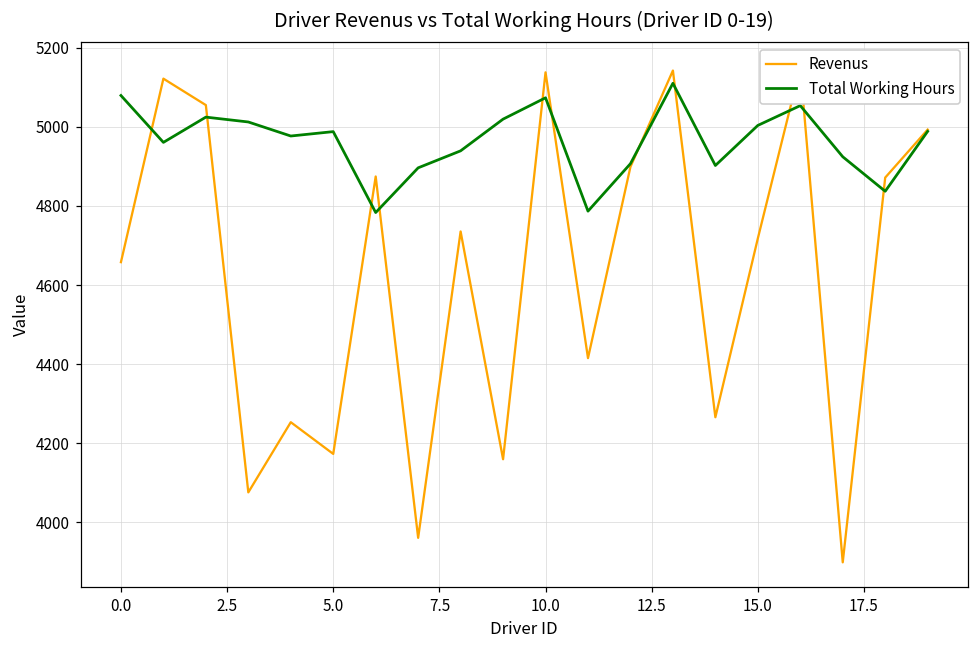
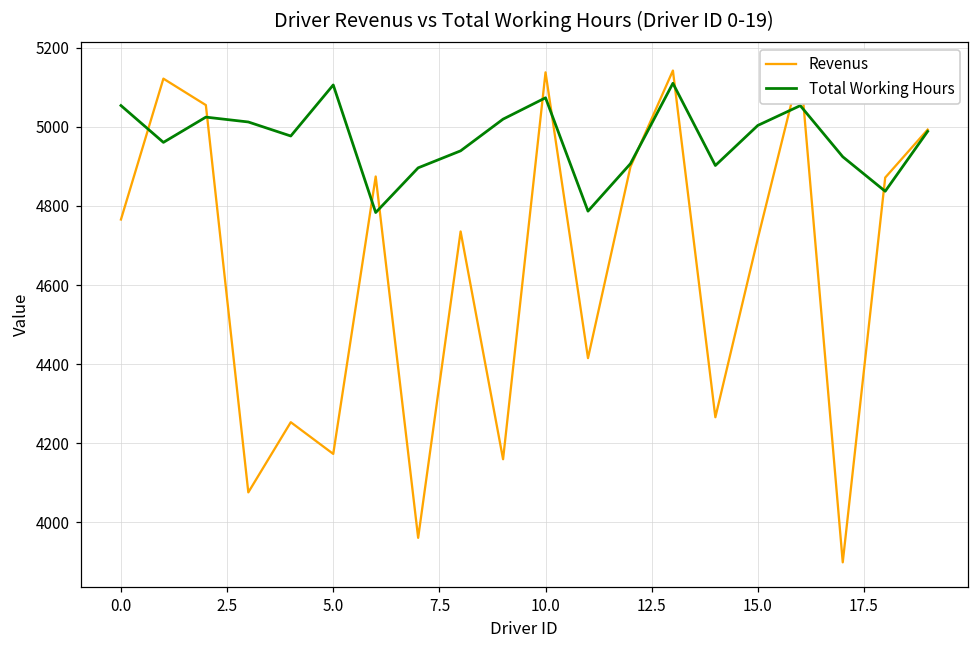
Revenus, 0.0: 4660 -> 4770
Total Working Hours, 0.0: 5080 -> 5050
Total Working Hours, 5.0: 4990 -> 5110
